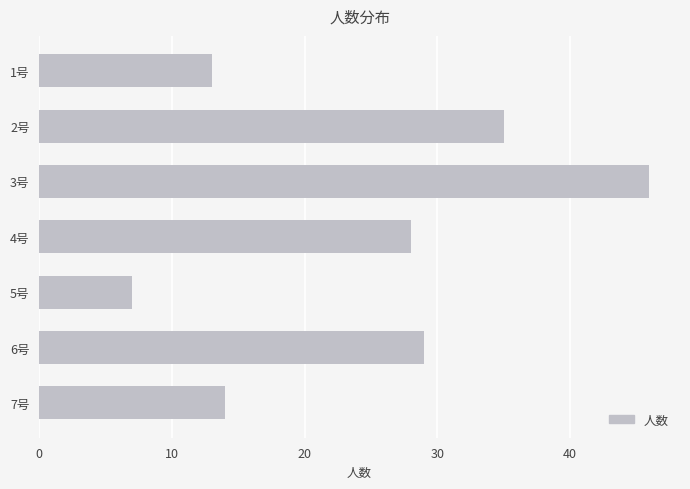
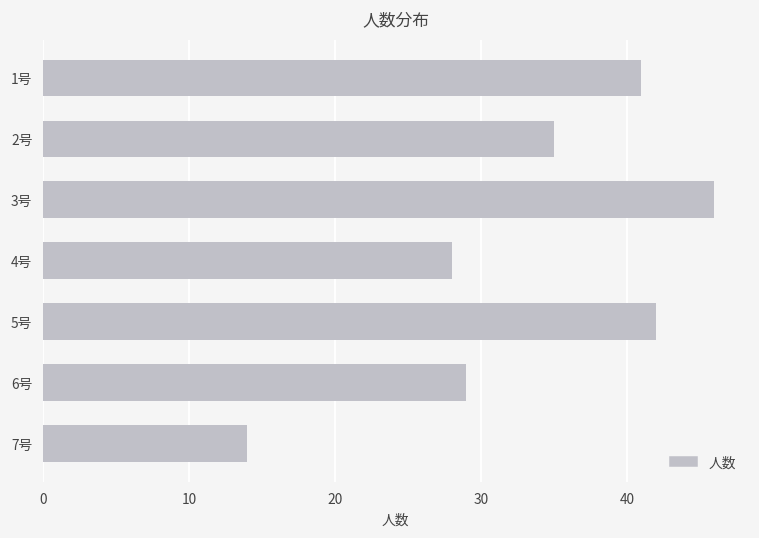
1号: 13 -> 41
5号: 7 -> 42
